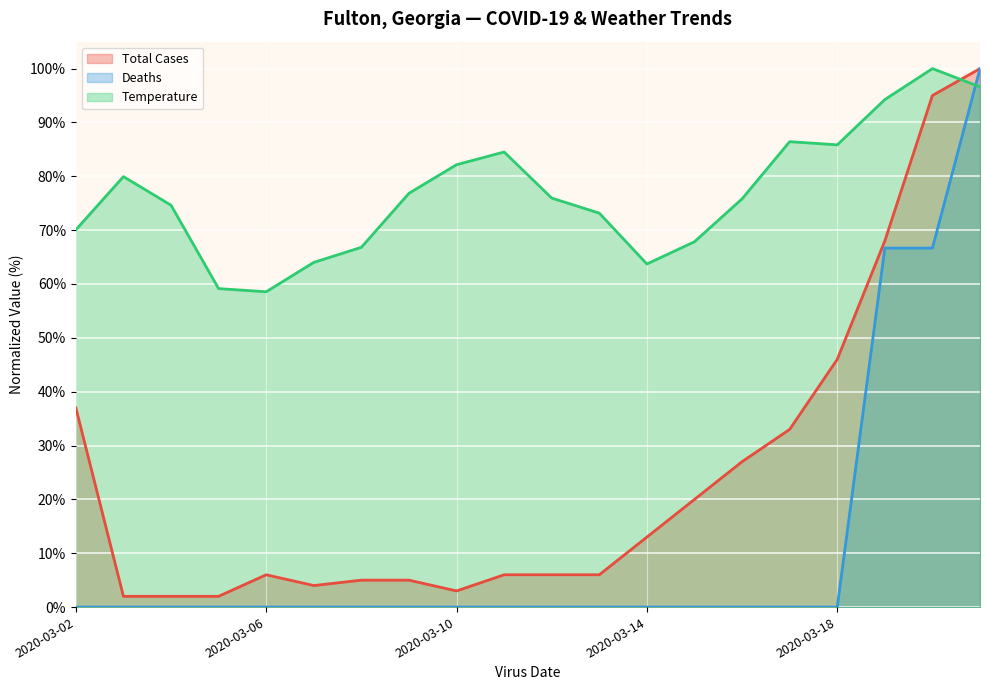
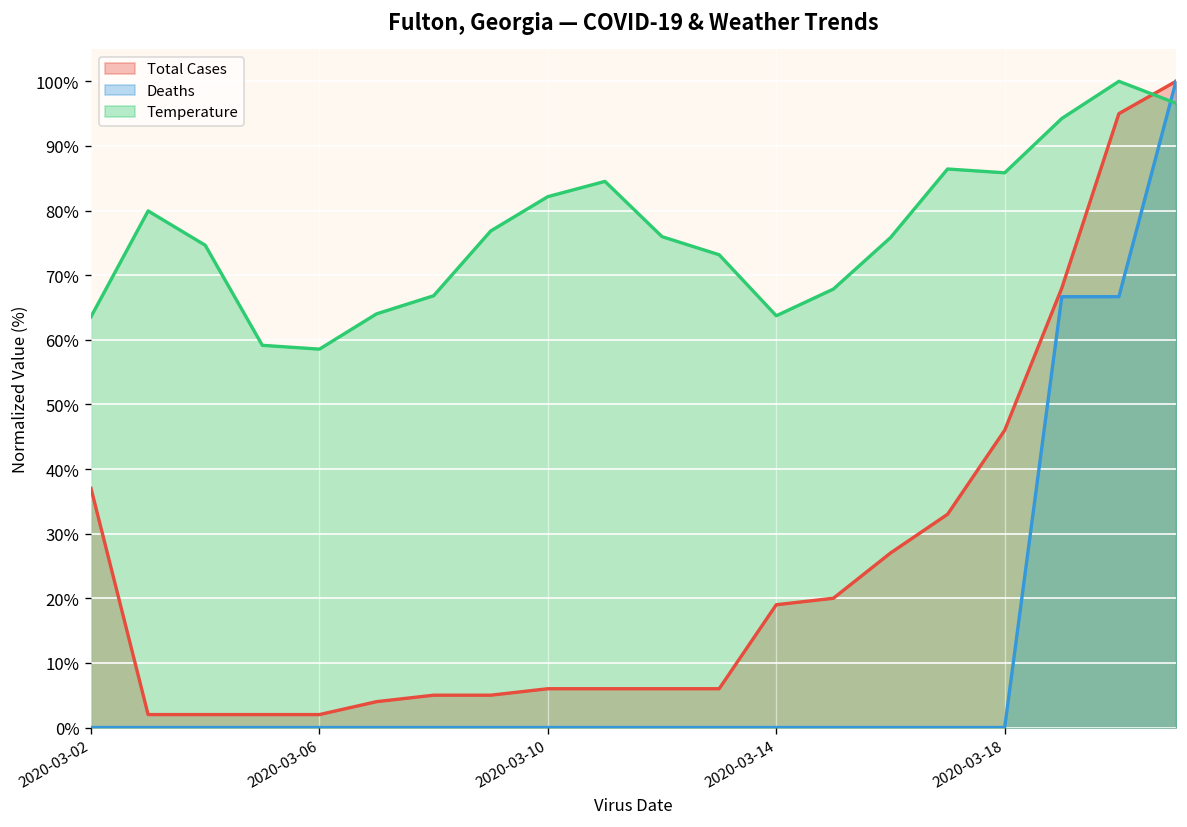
Temperature, 2020-03-02: 70% -> 64%
Total Cases, 2020-03-06: 6% -> 2%
Total Cases, 2020-03-10: 3% -> 6%
Total Cases, 2020-03-14: 13% -> 19%
